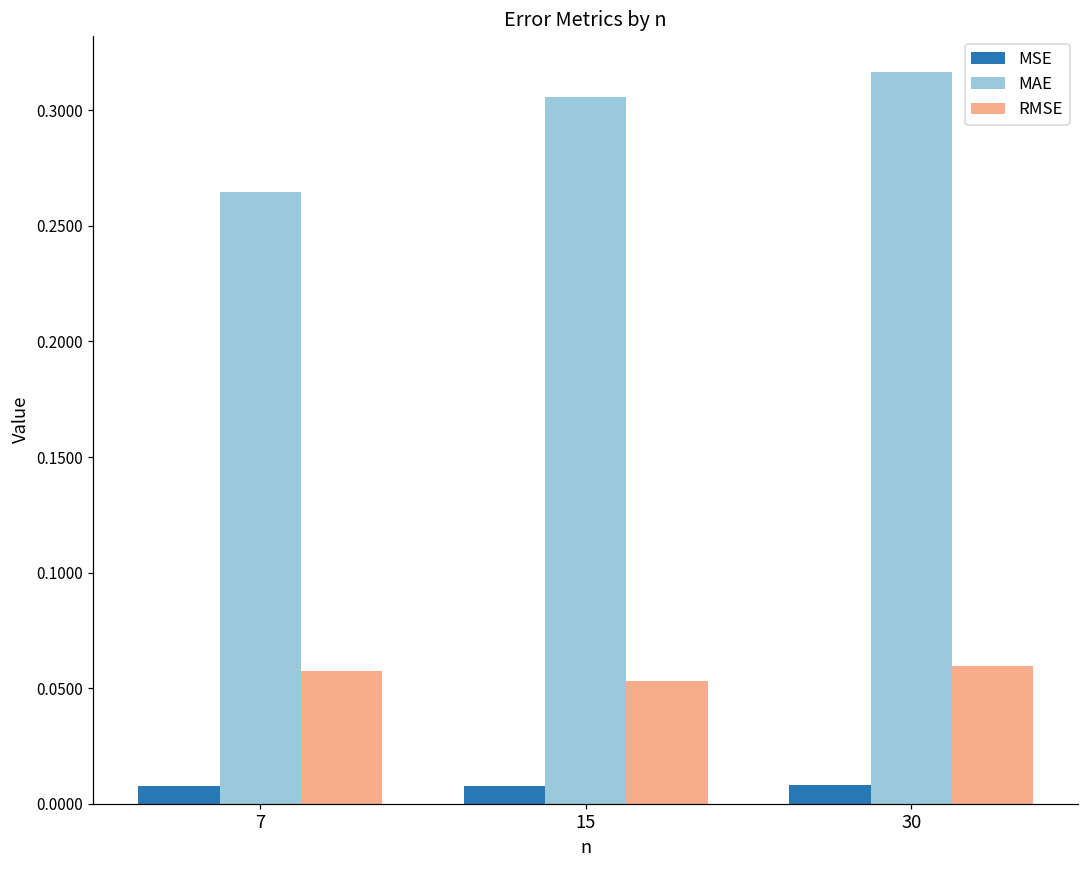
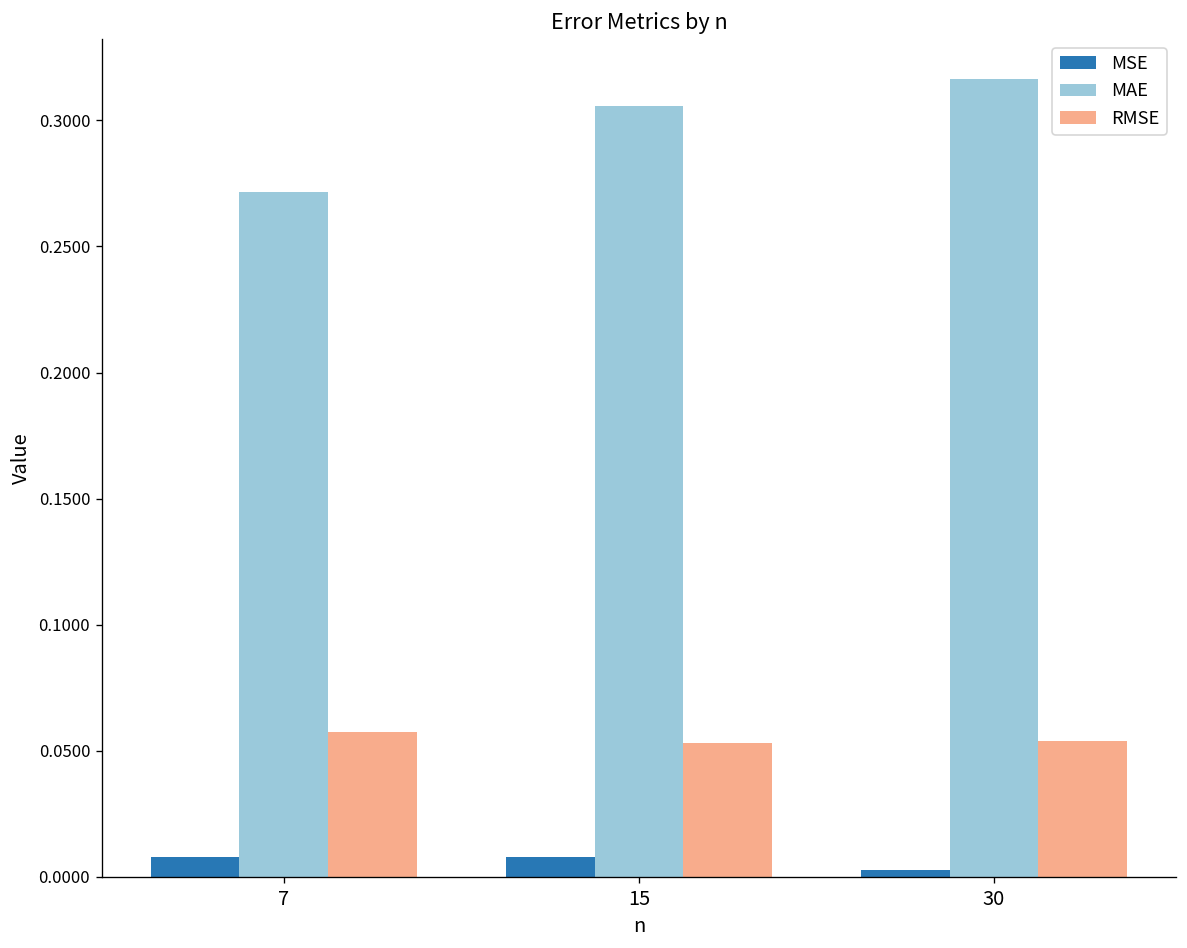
MAE, 7: 0.265 -> 0.272
MSE, 30: 0.008 -> 0.003
RMSE, 30: 0.060 -> 0.054
